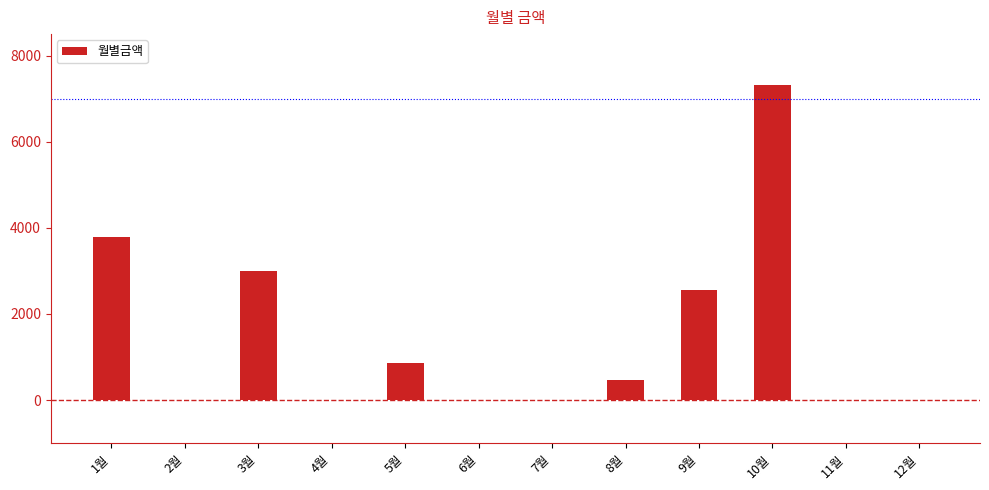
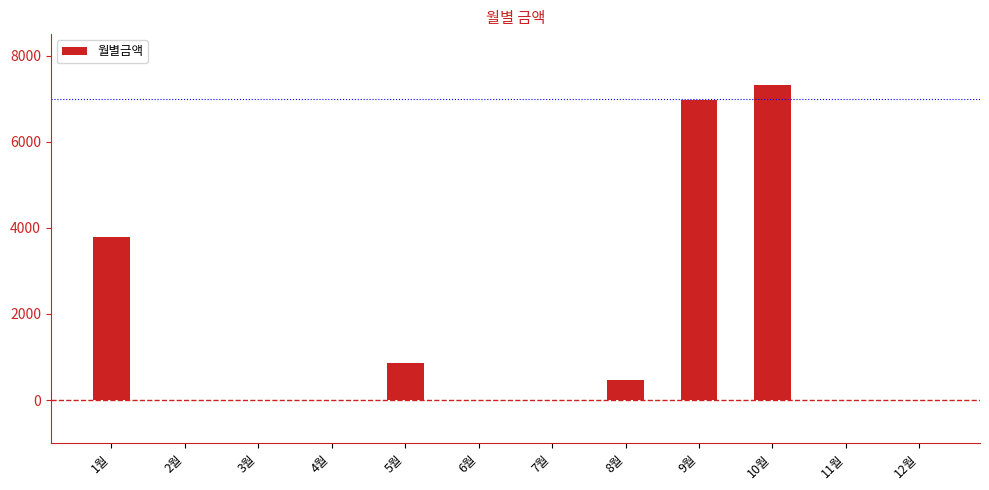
3월: 3000 -> 0
9월: 2600 -> 7000
